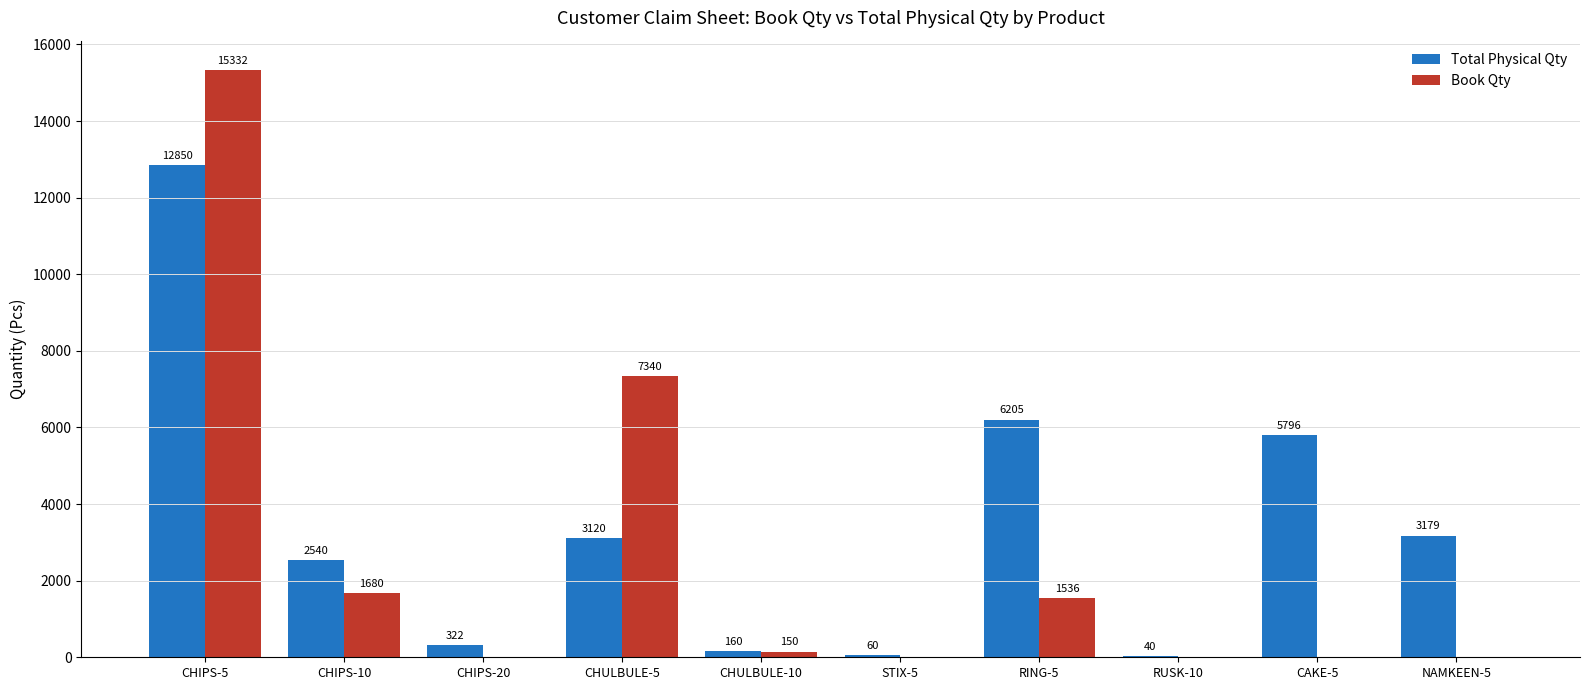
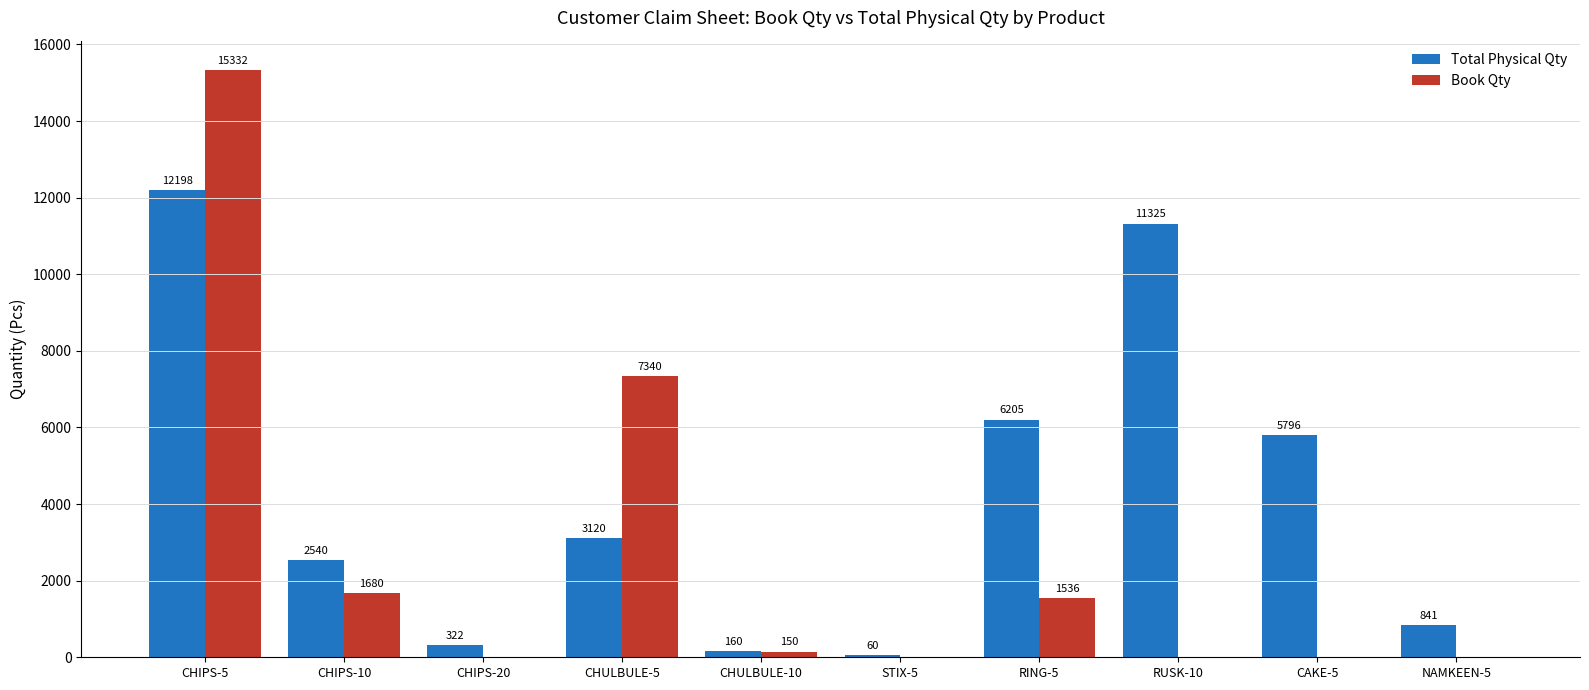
Total Physical Qty, CHIPS-5: 12850 -> 12198
Total Physical Qty, RUSK-10: 40 -> 11325
Total Physical Qty, NAMKEEN-5: 3179 -> 841
